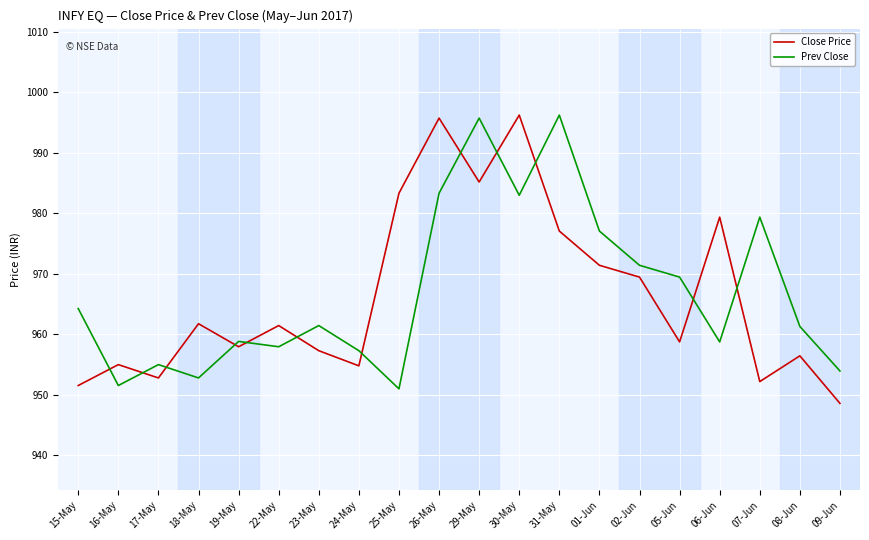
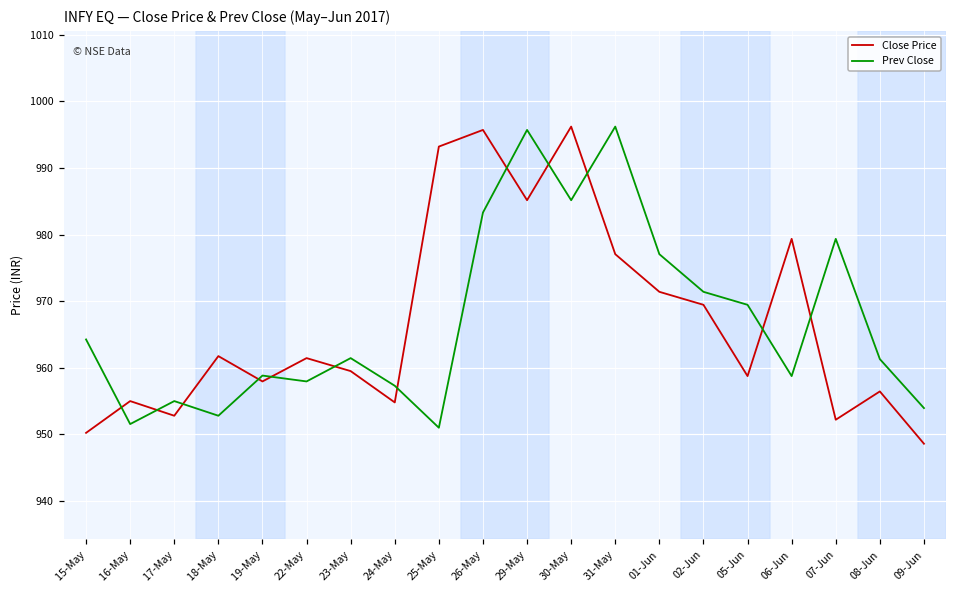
Close Price, 15-May: 952 -> 950
Close Price, 23-May: 957 -> 960
Close Price, 25-May: 983 -> 993
Prev Close, 30-May: 983 -> 985
